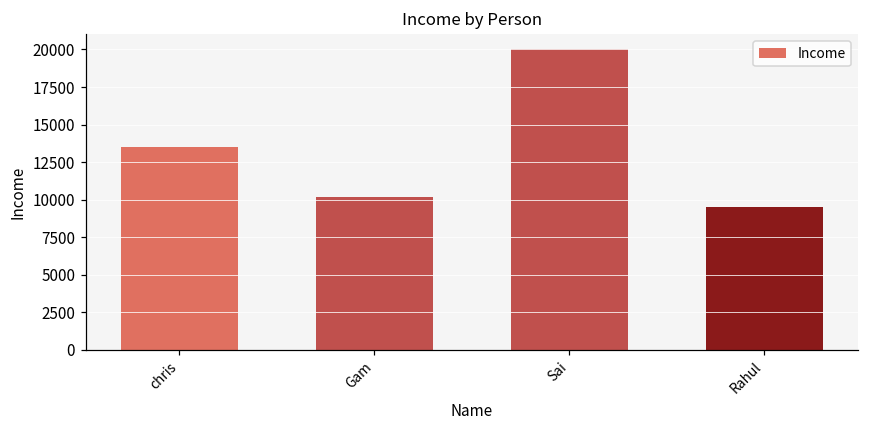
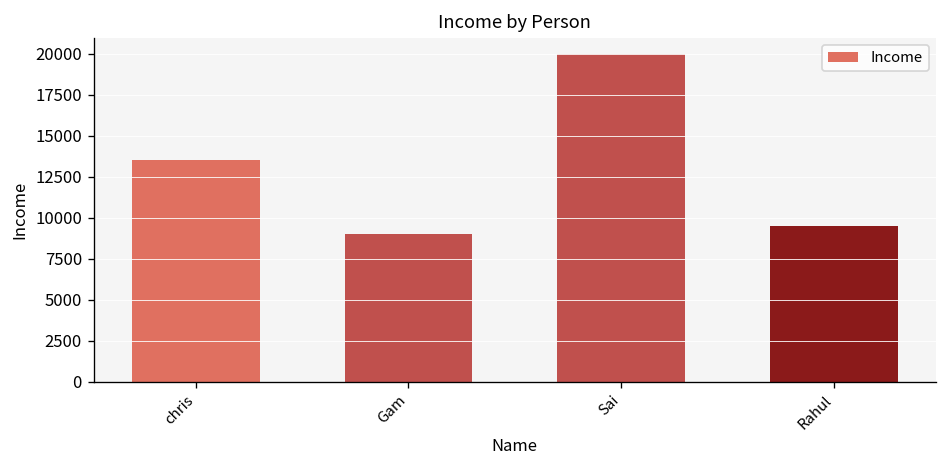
Gam: 10200 -> 9000
